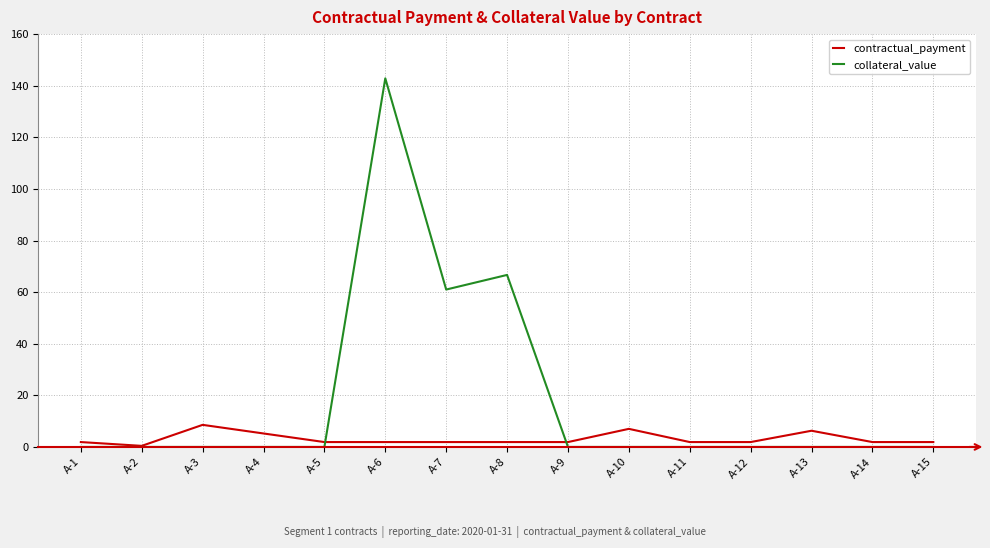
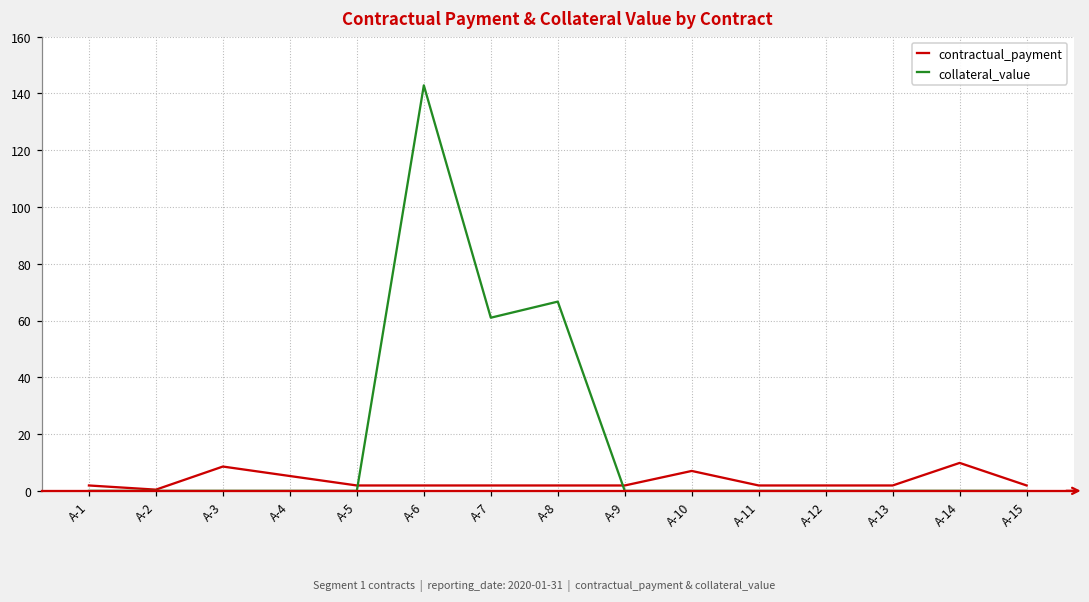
contractual_payment, A-13: 6 -> 2
contractual_payment, A-14: 2 -> 10
